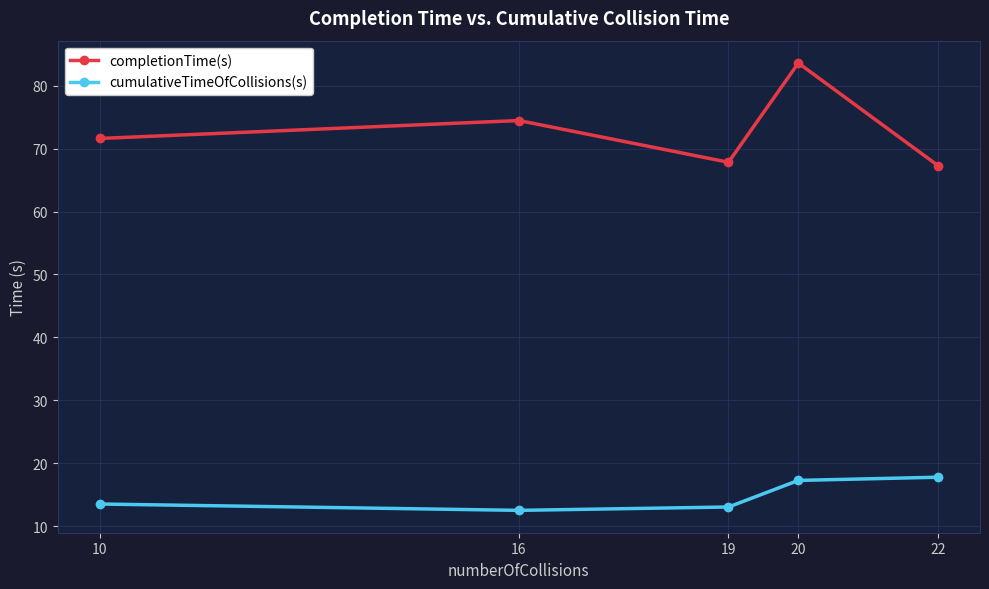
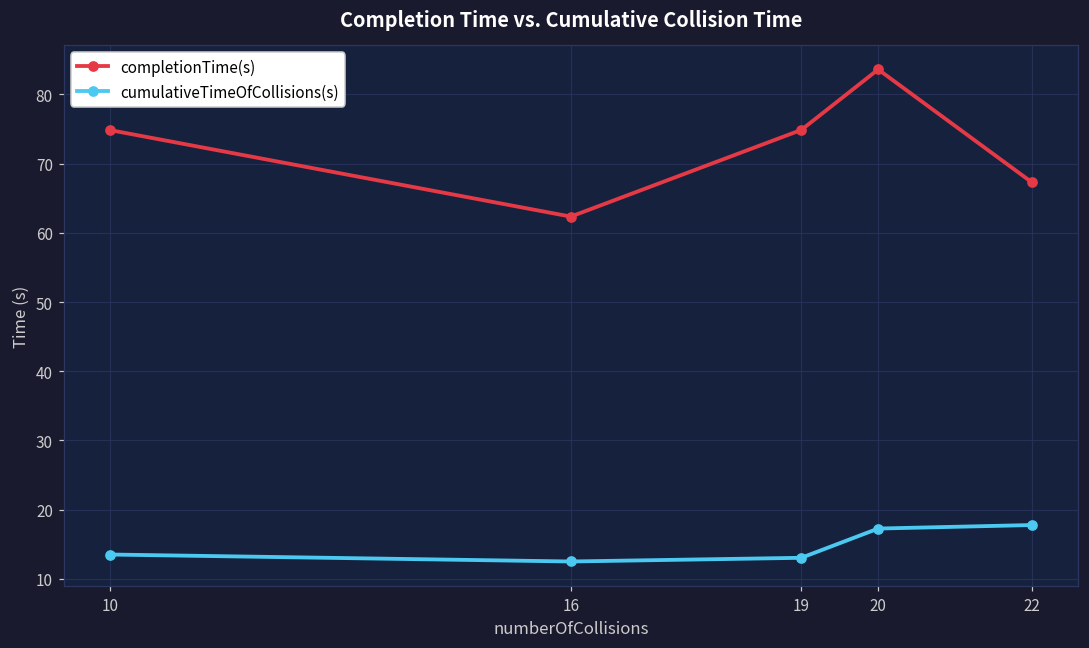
completionTime(s), 10: 72 -> 75
completionTime(s), 16: 74 -> 62
completionTime(s), 19: 68 -> 75
